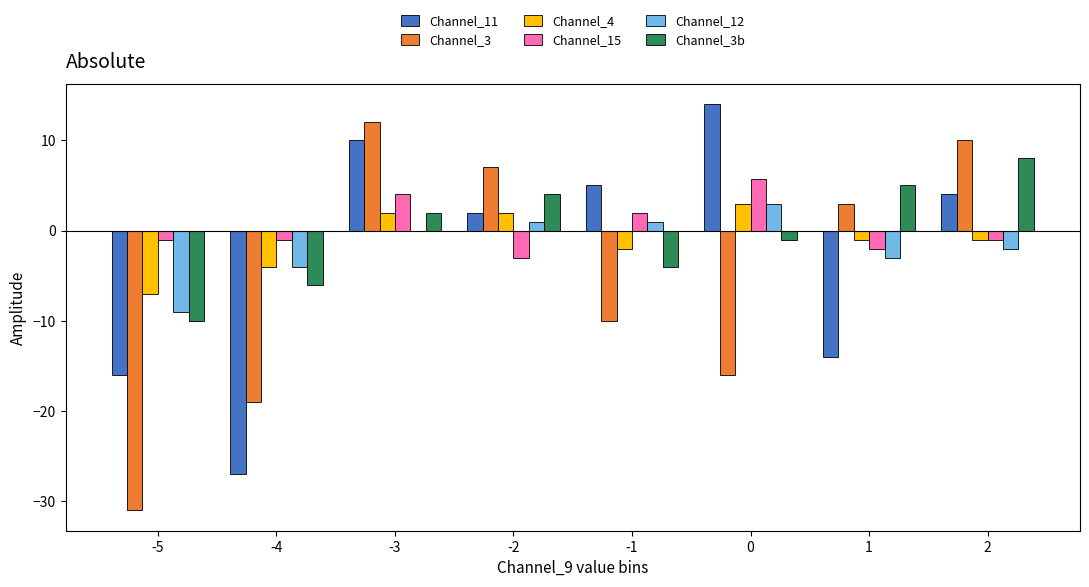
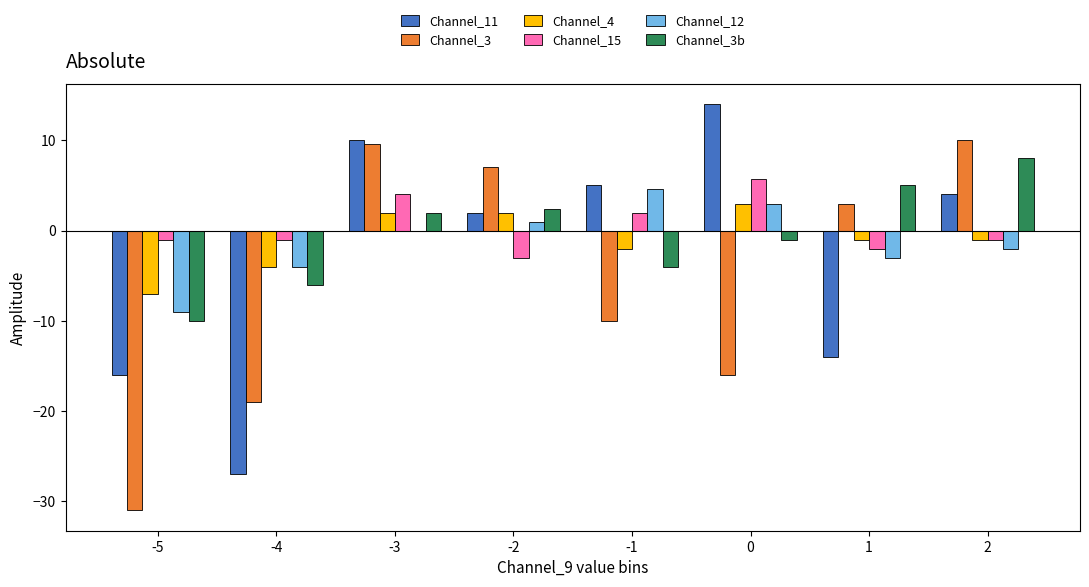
Channel_3, -3: 12 -> 10
Channel_3b, -2: 4 -> 2
Channel_12, -1: 1 -> 5
